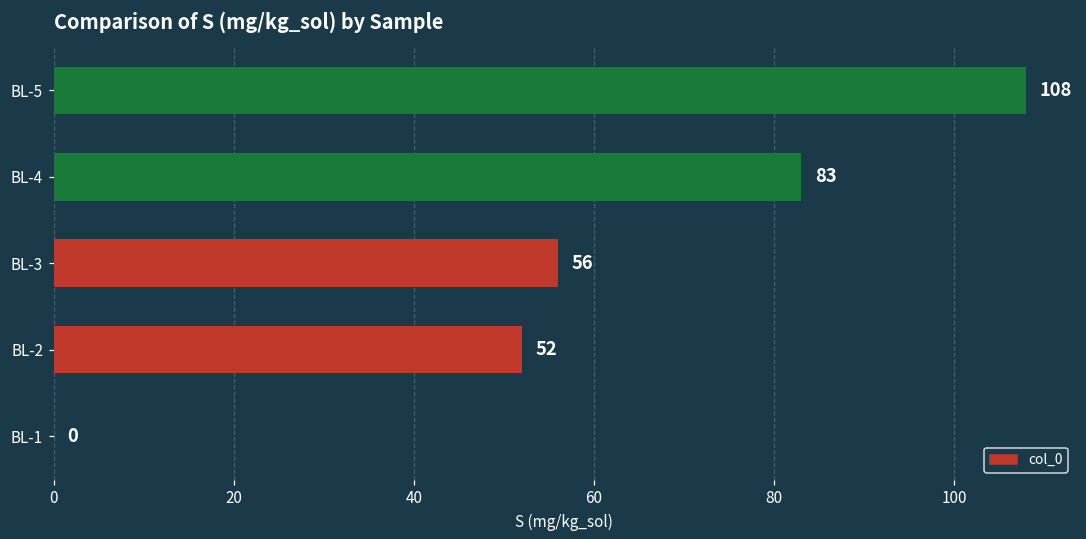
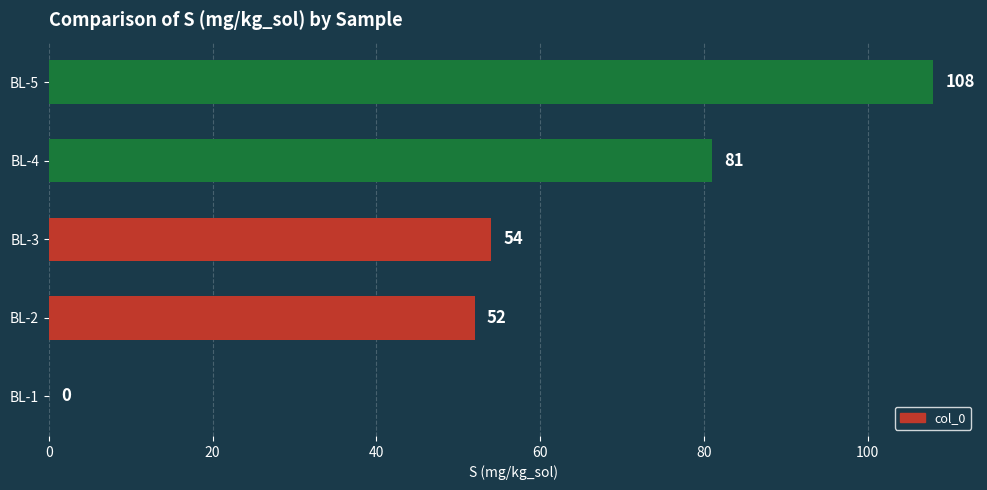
BL-4: 83 -> 81
BL-3: 56 -> 54
